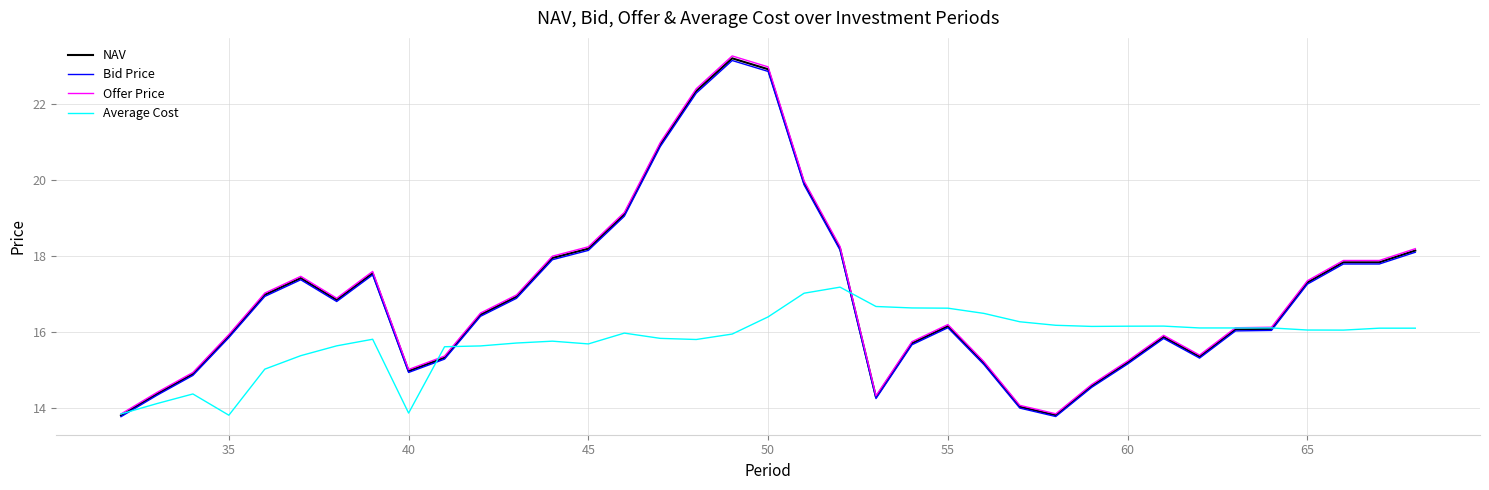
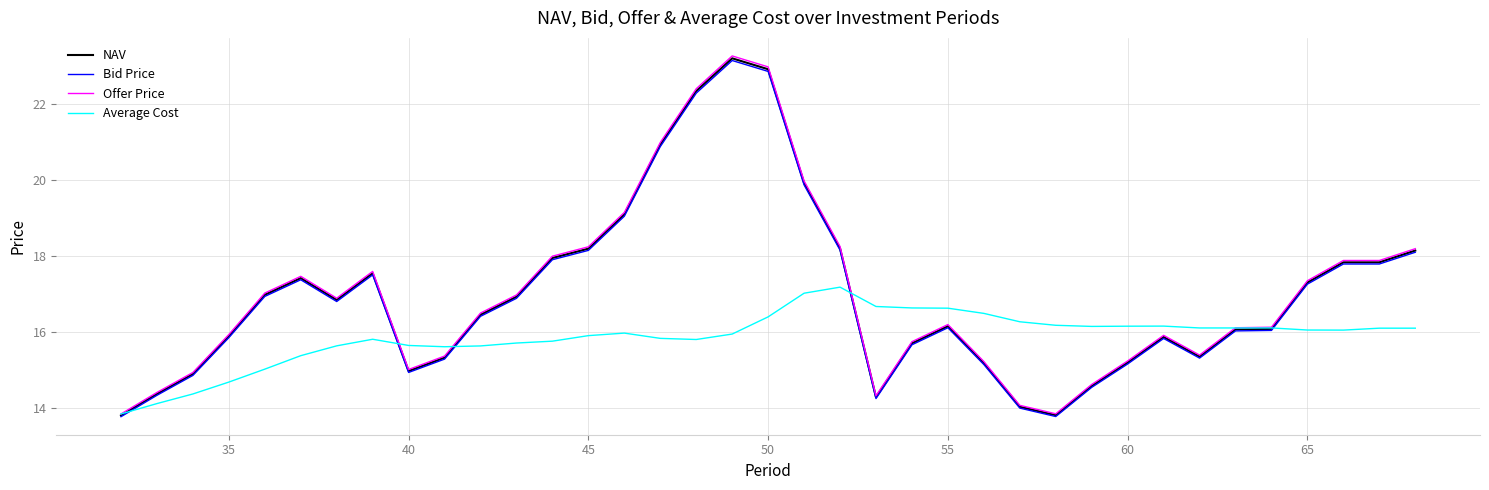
Average Cost, 35: 13.8 -> 14.7
Average Cost, 40: 13.9 -> 15.6
Average Cost, 45: 15.7 -> 15.9
